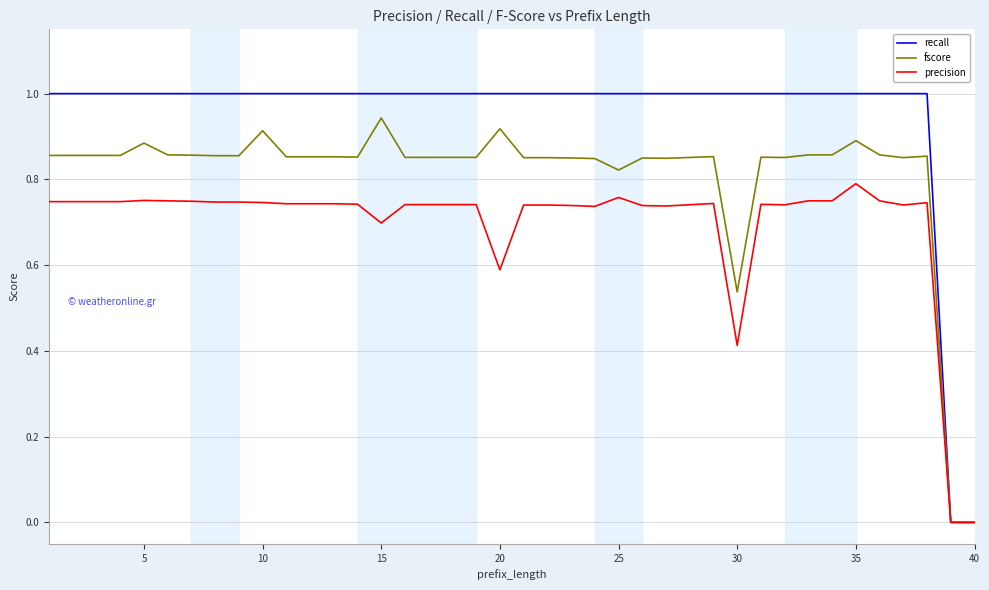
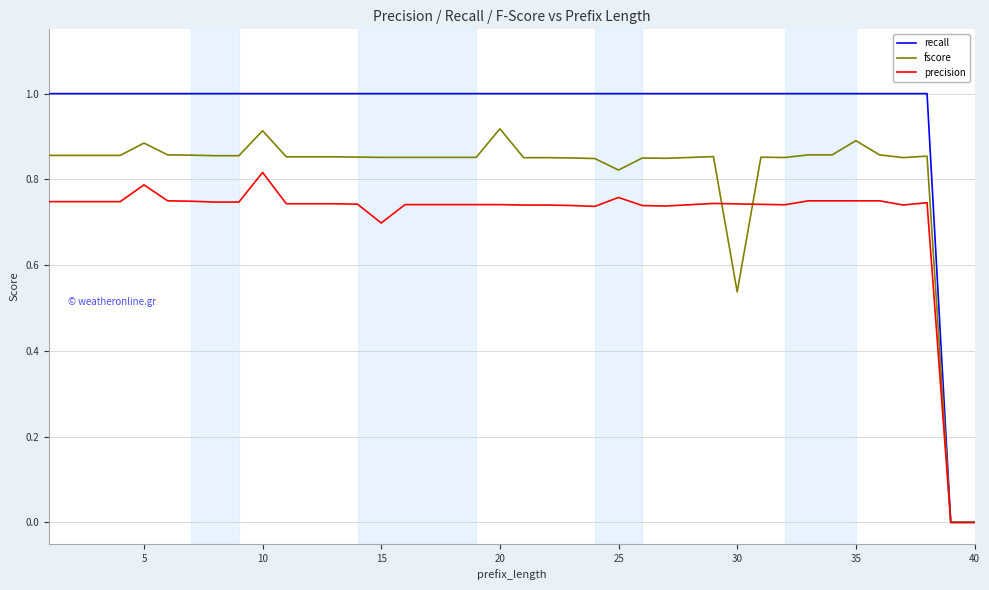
precision, 5: 0.75 -> 0.79
precision, 10: 0.75 -> 0.82
fscore, 15: 0.94 -> 0.85
precision, 20: 0.59 -> 0.74
precision, 30: 0.41 -> 0.74
precision, 35: 0.79 -> 0.75
